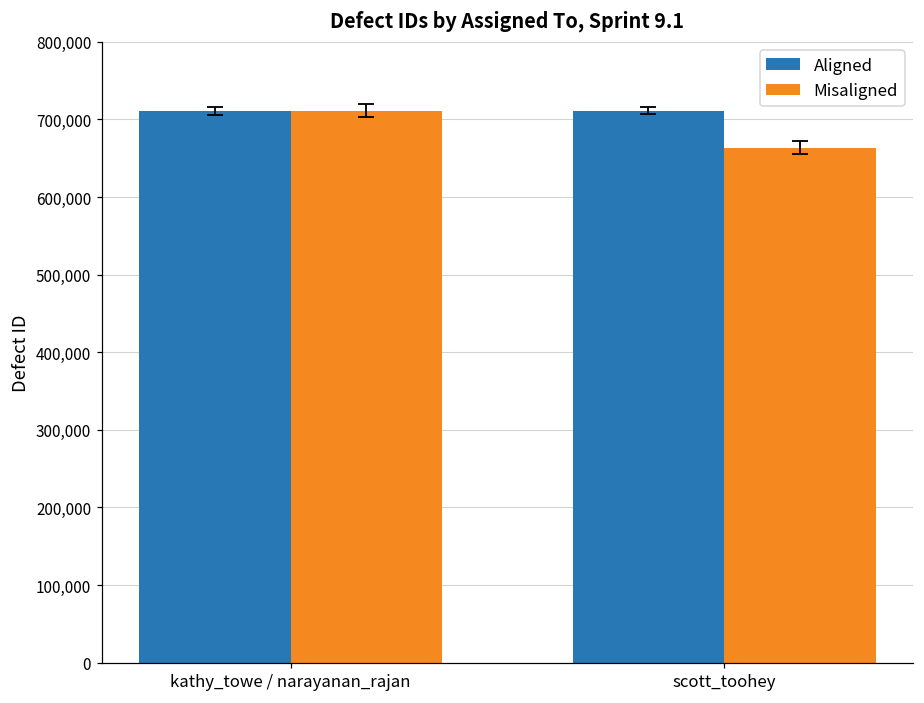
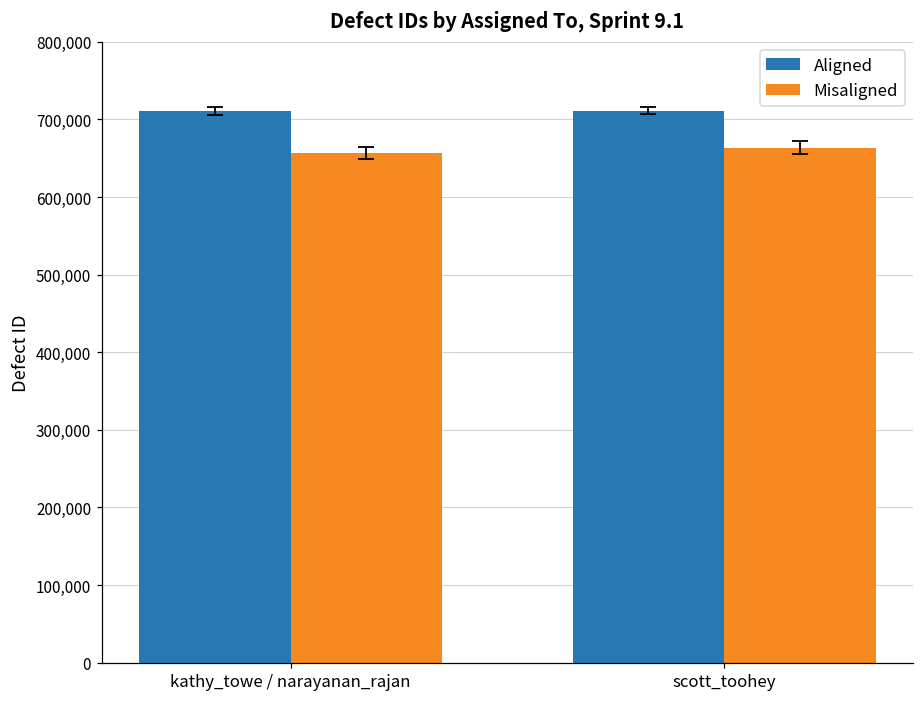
Misaligned, kathy_towe / narayanan_rajan: 710,000 -> 660,000
